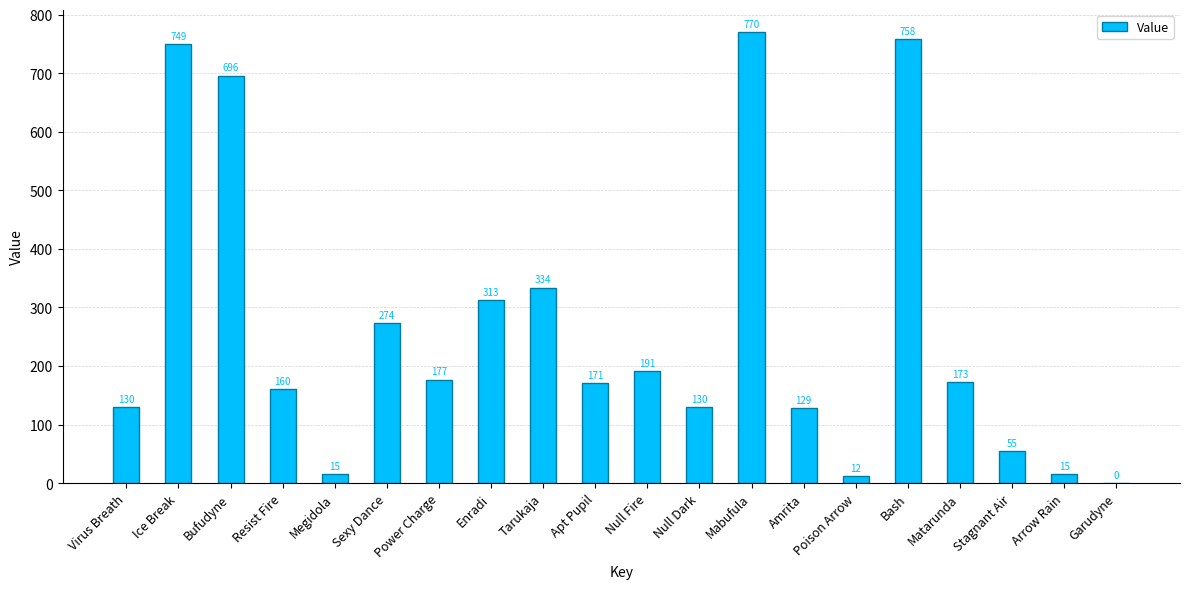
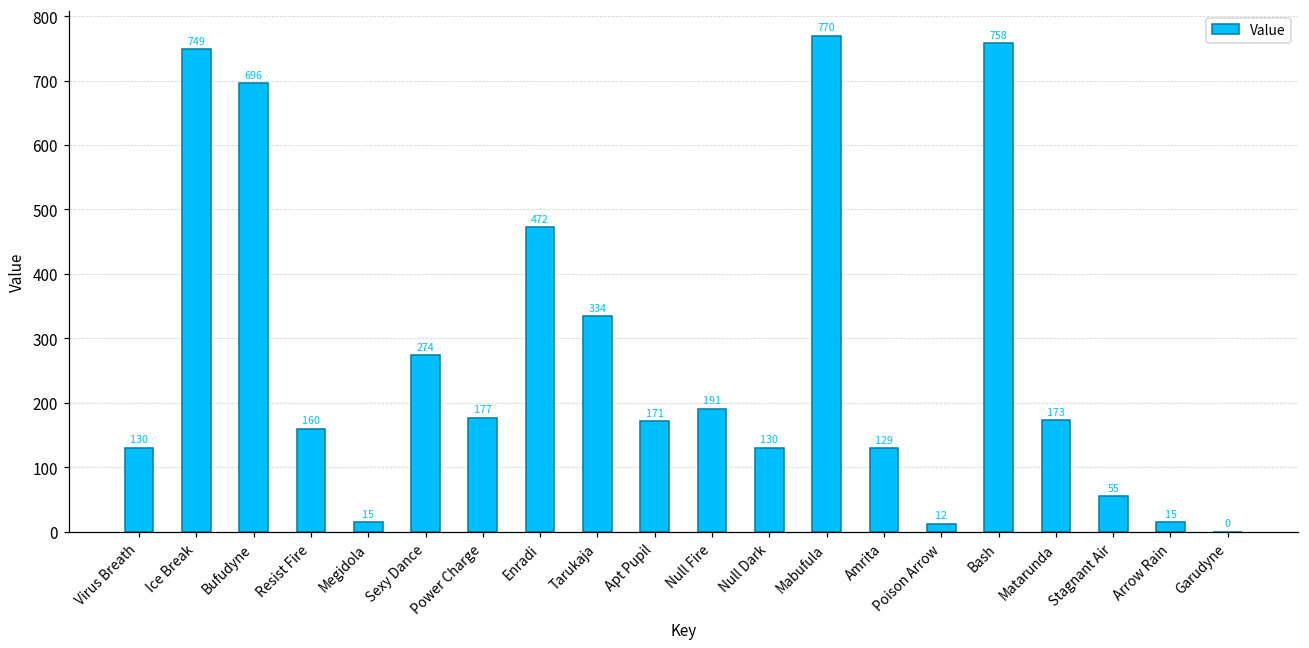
Enradi: 313 -> 472
